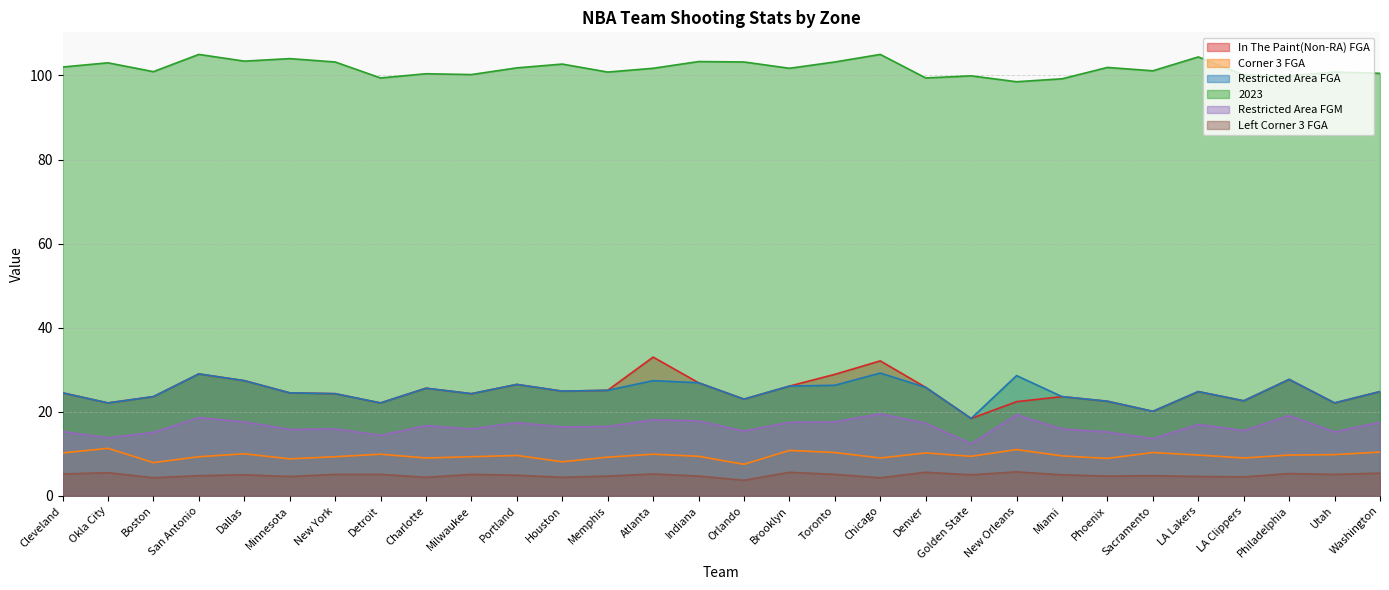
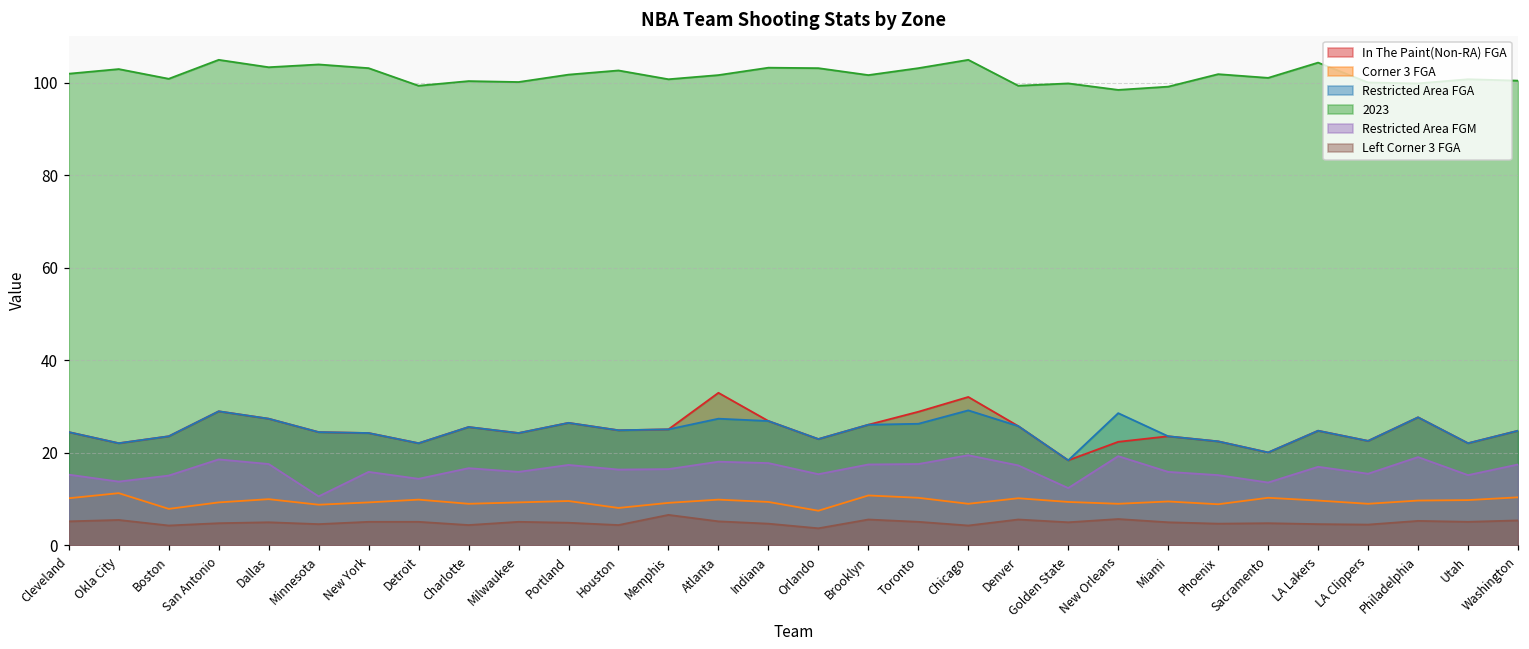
Restricted Area FGM, Minnesota: 16 -> 11
Left Corner 3 FGA, Memphis: 5 -> 7
Corner 3 FGA, New Orleans: 11 -> 9
